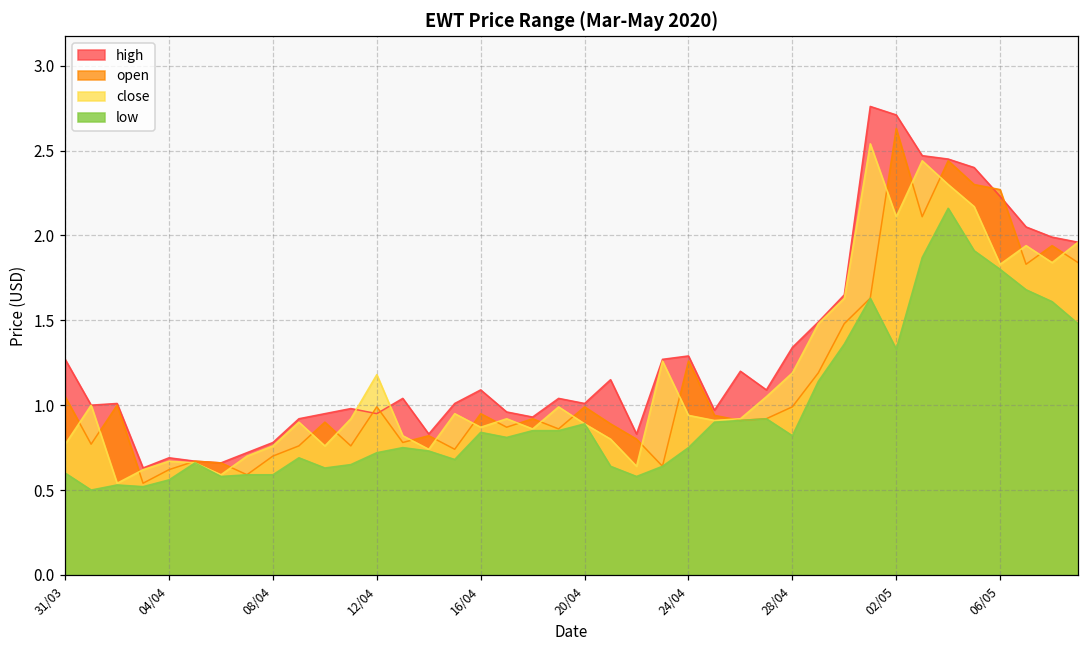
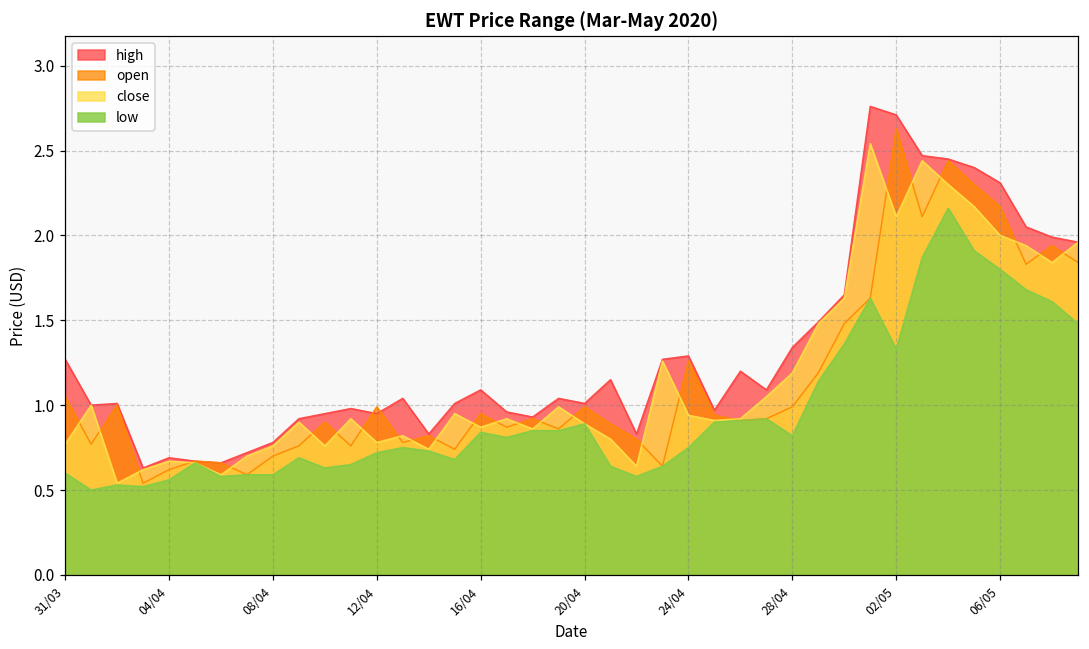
close, 12/04: 1.18 -> 0.78
high, 06/05: 2.23 -> 2.31
open, 06/05: 2.27 -> 2.17
close, 06/05: 1.83 -> 2.00
